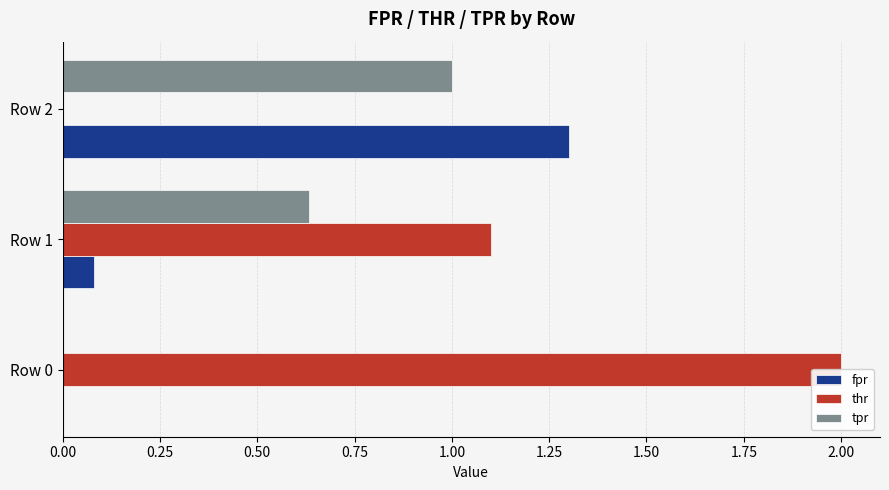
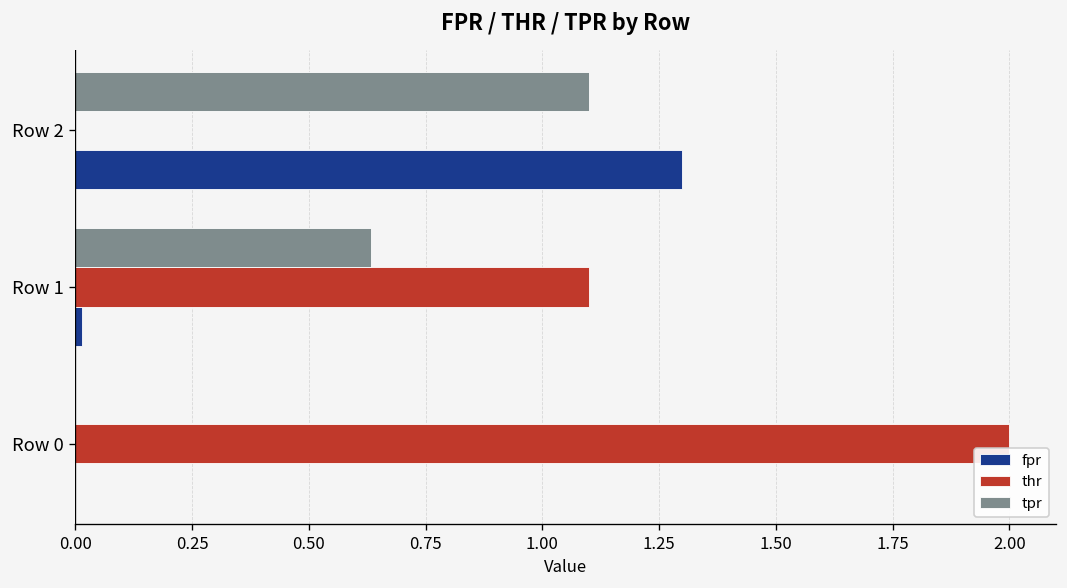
tpr, Row 2: 1.0 -> 1.1
fpr, Row 1: 0.08 -> 0.01
